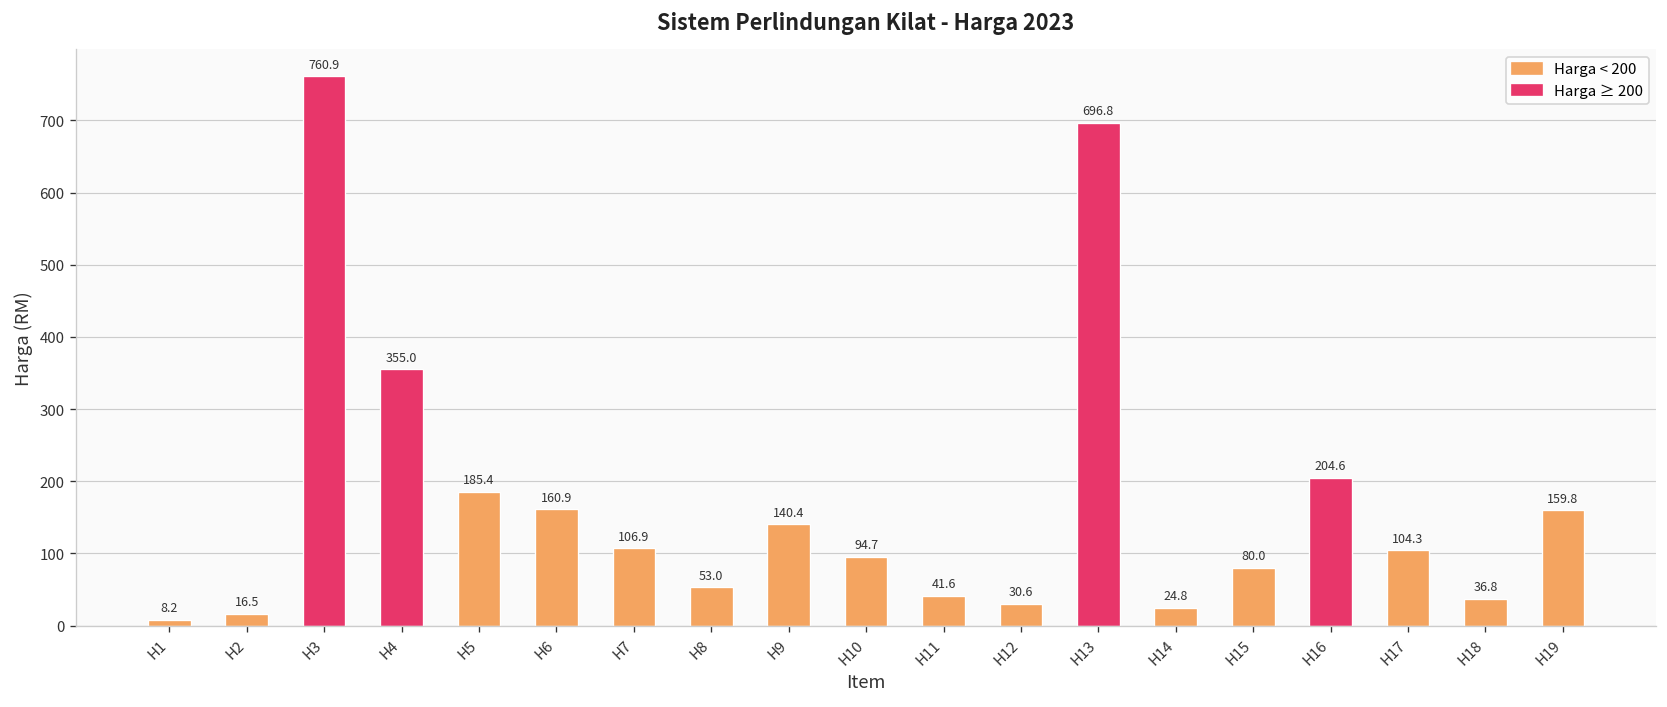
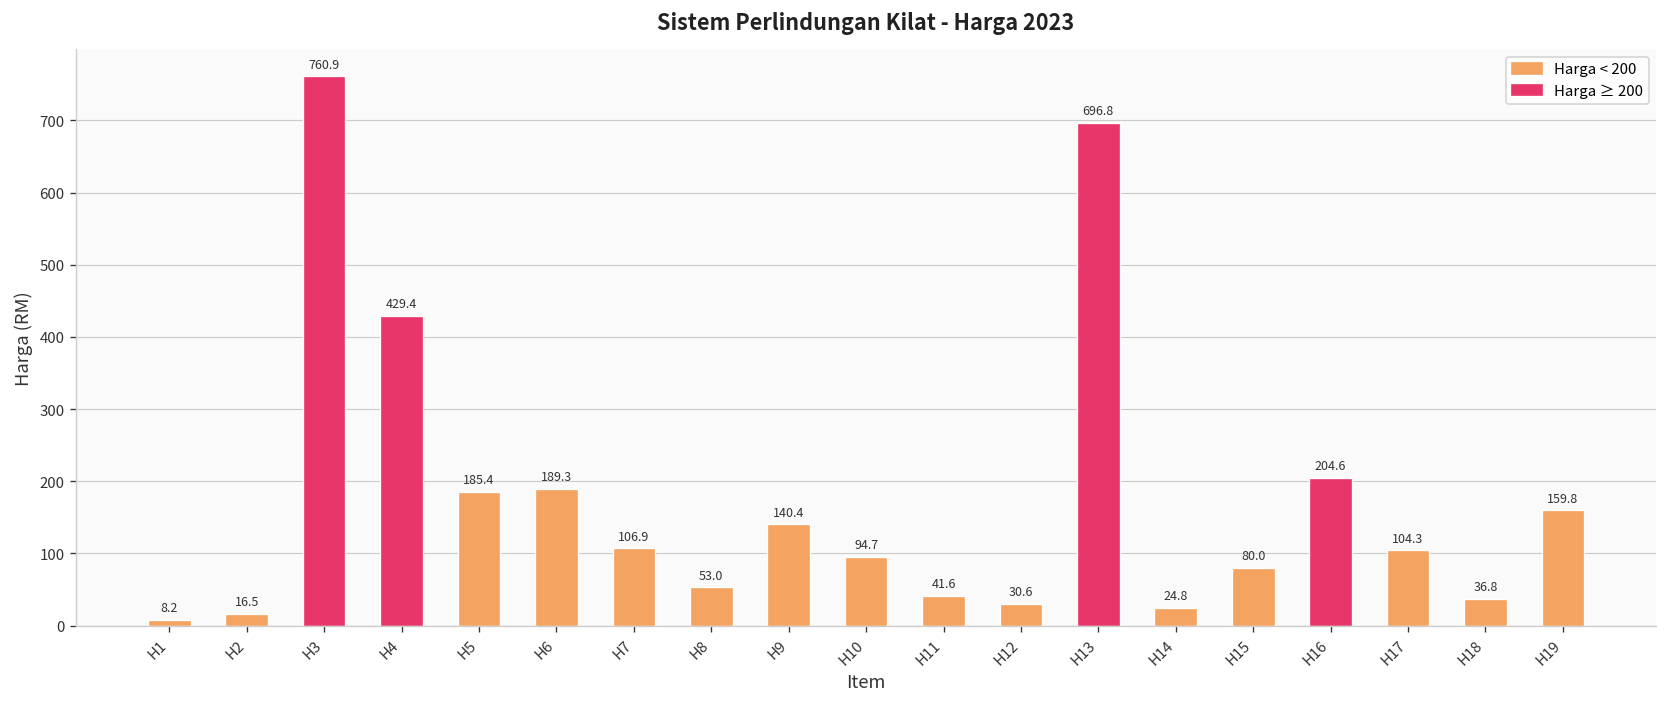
H4: 355.0 -> 429.4
H6: 160.9 -> 189.3
